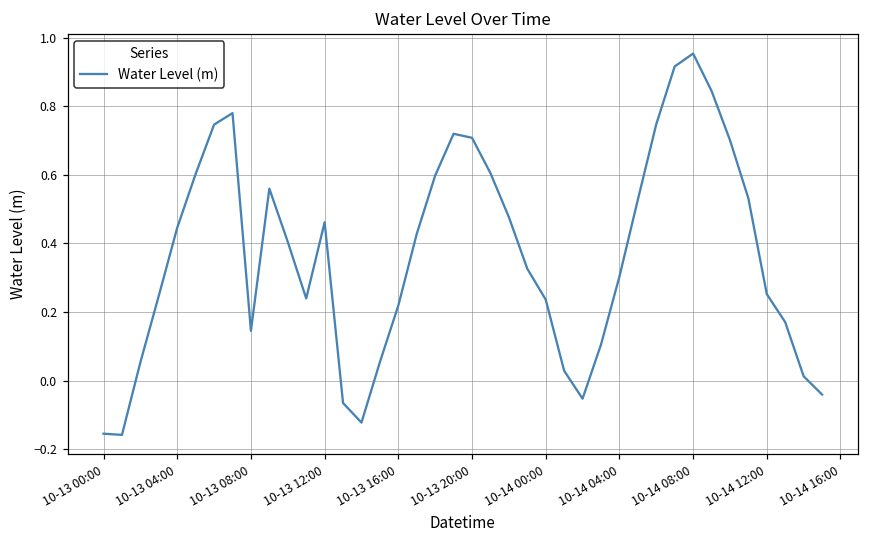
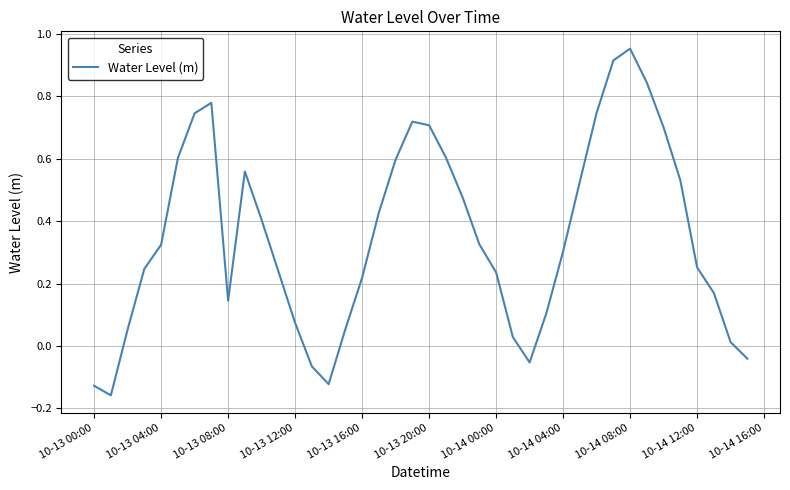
10-13 00:00: -0.16 -> -0.13
10-13 04:00: 0.45 -> 0.32
10-13 12:00: 0.46 -> 0.07
